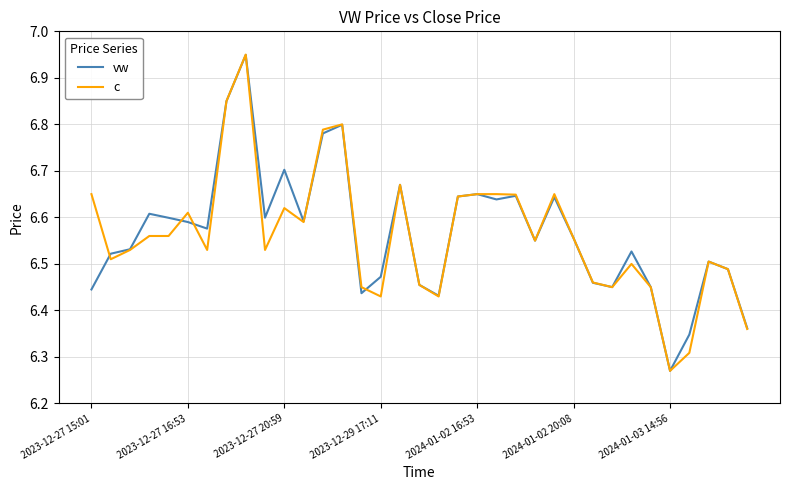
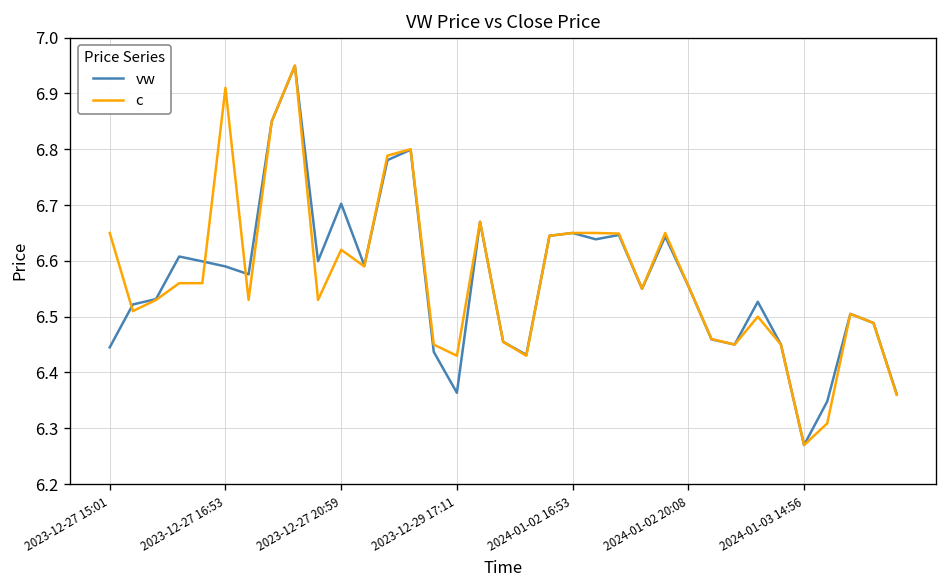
c, 2023-12-27 16:53: 6.61 -> 6.91
vw, 2023-12-29 17:11: 6.47 -> 6.36
